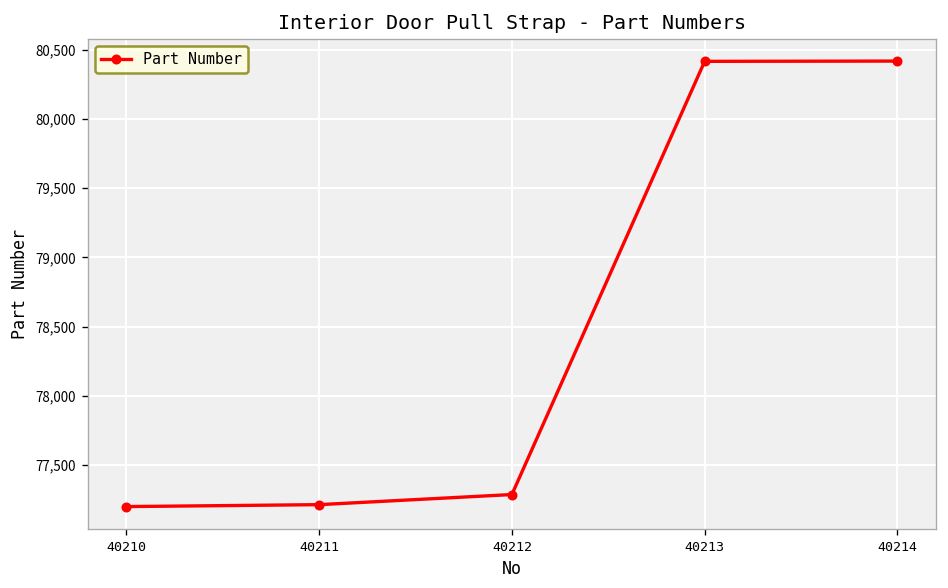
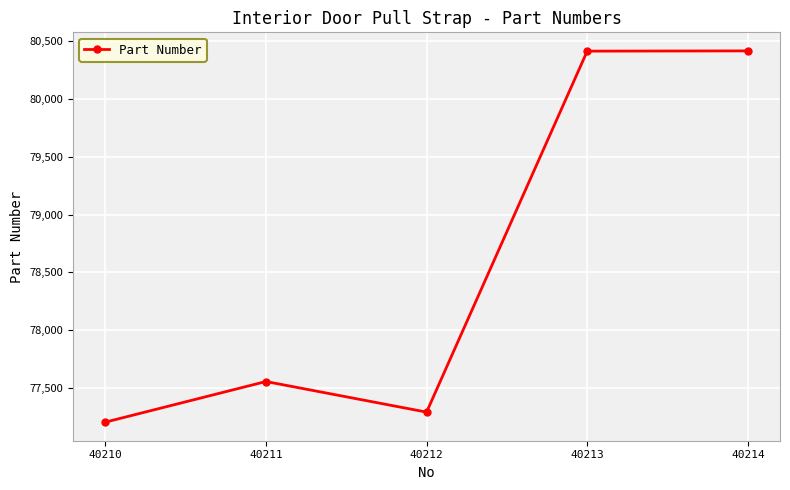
40211: 77,220 -> 77,550
